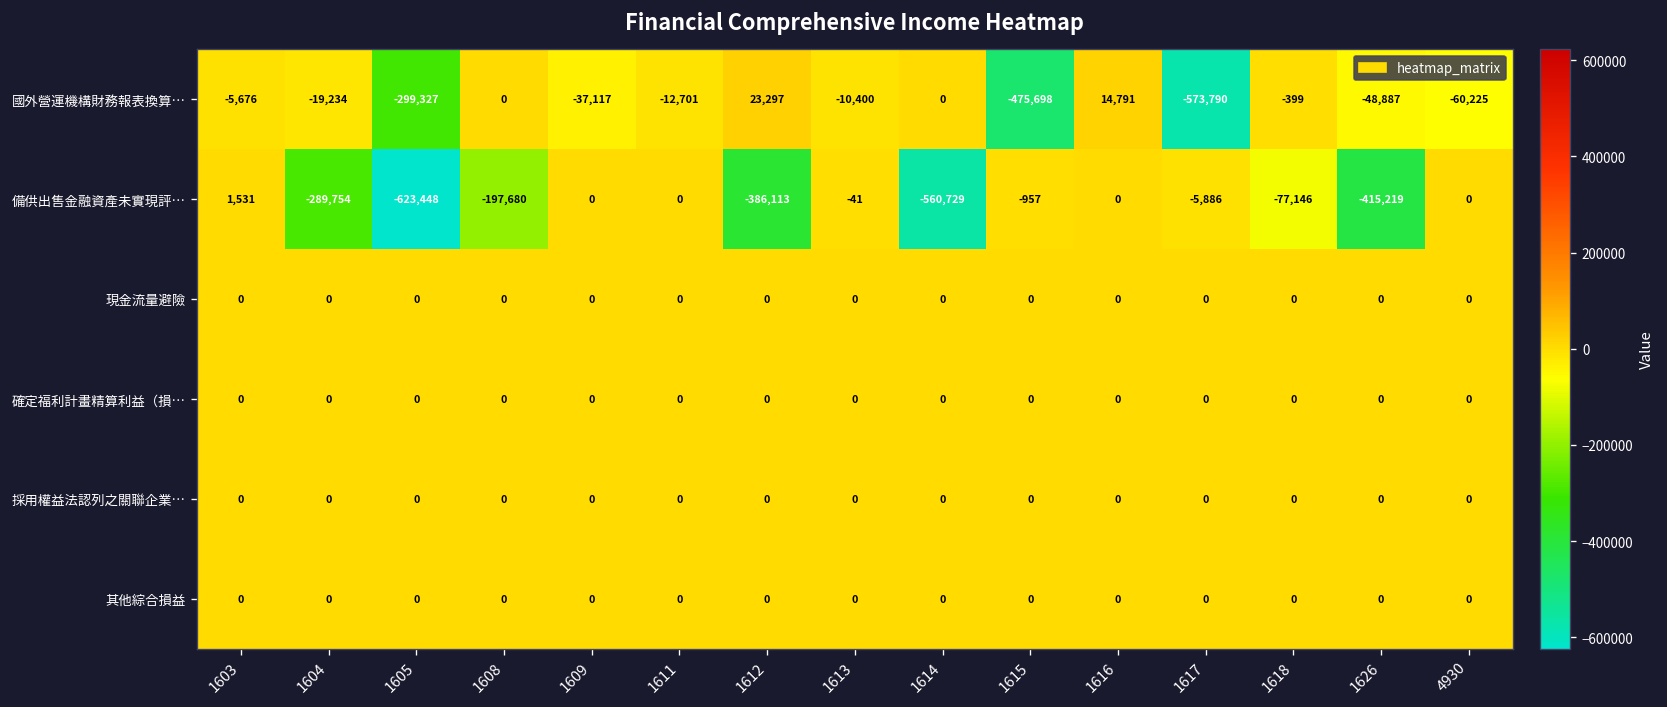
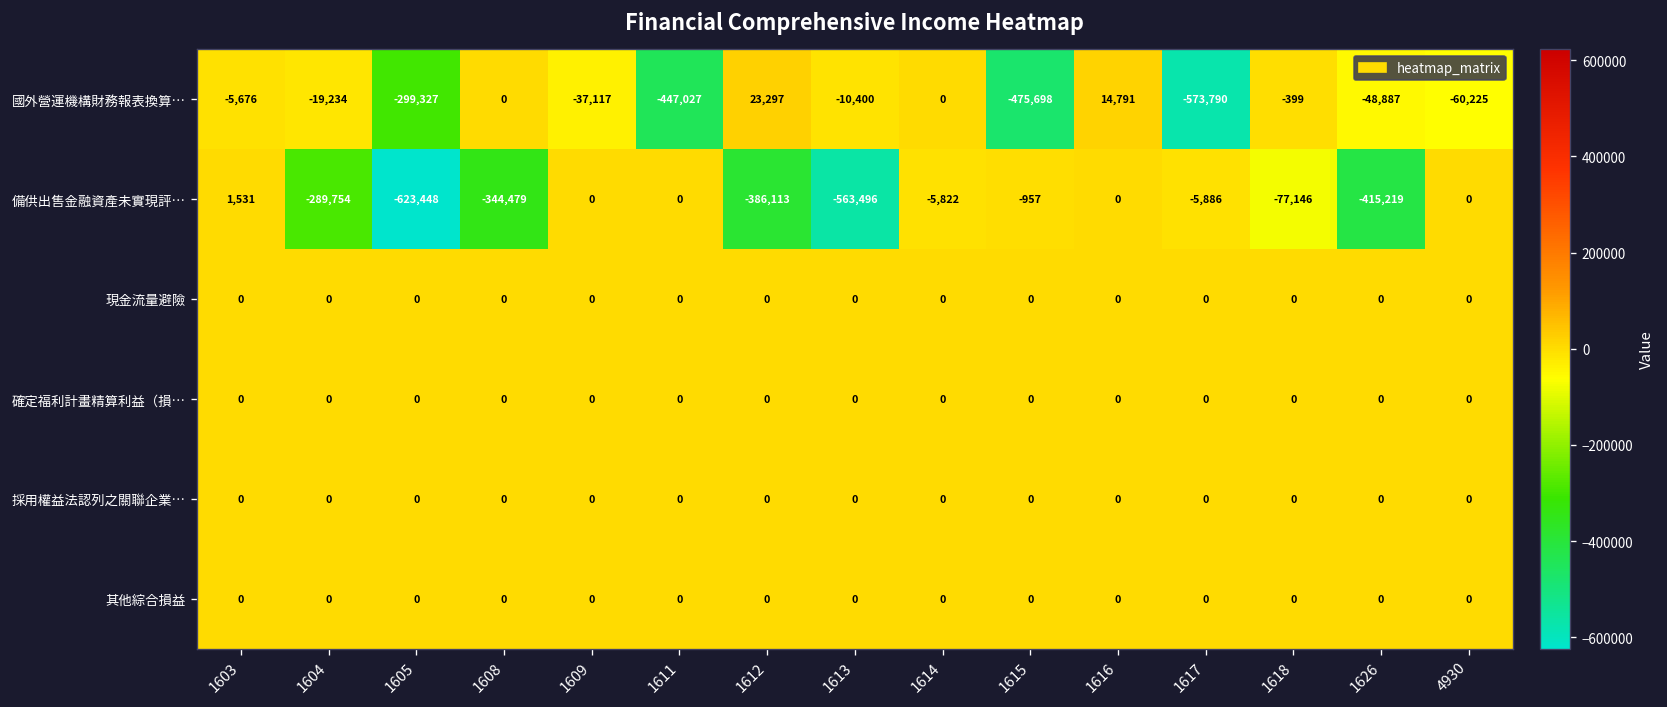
國外營運機構財務報表換算…, 1611: -12,701 -> -447,027
備供出售金融資產未實現評…, 1608: -197,680 -> -344,479
備供出售金融資產未實現評…, 1613: -41 -> -563,496
備供出售金融資產未實現評…, 1614: -560,729 -> -5,822
